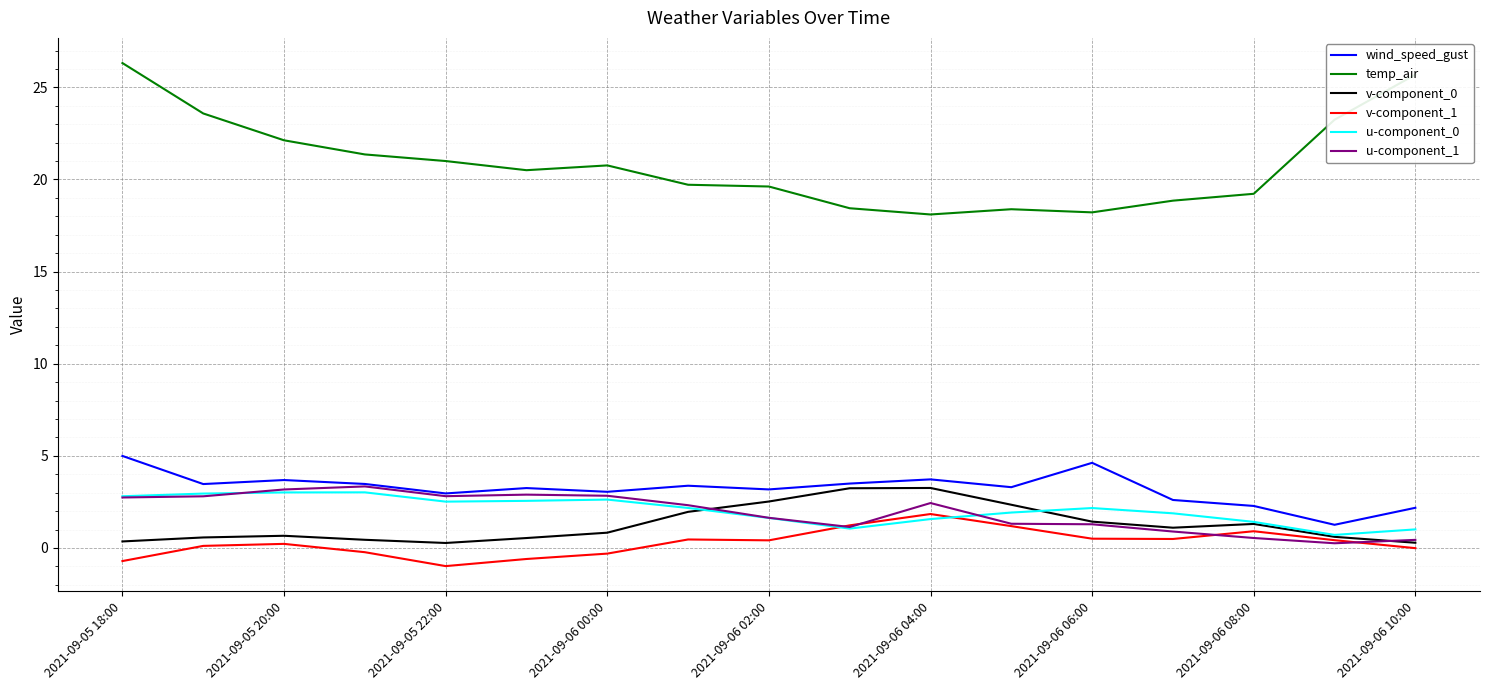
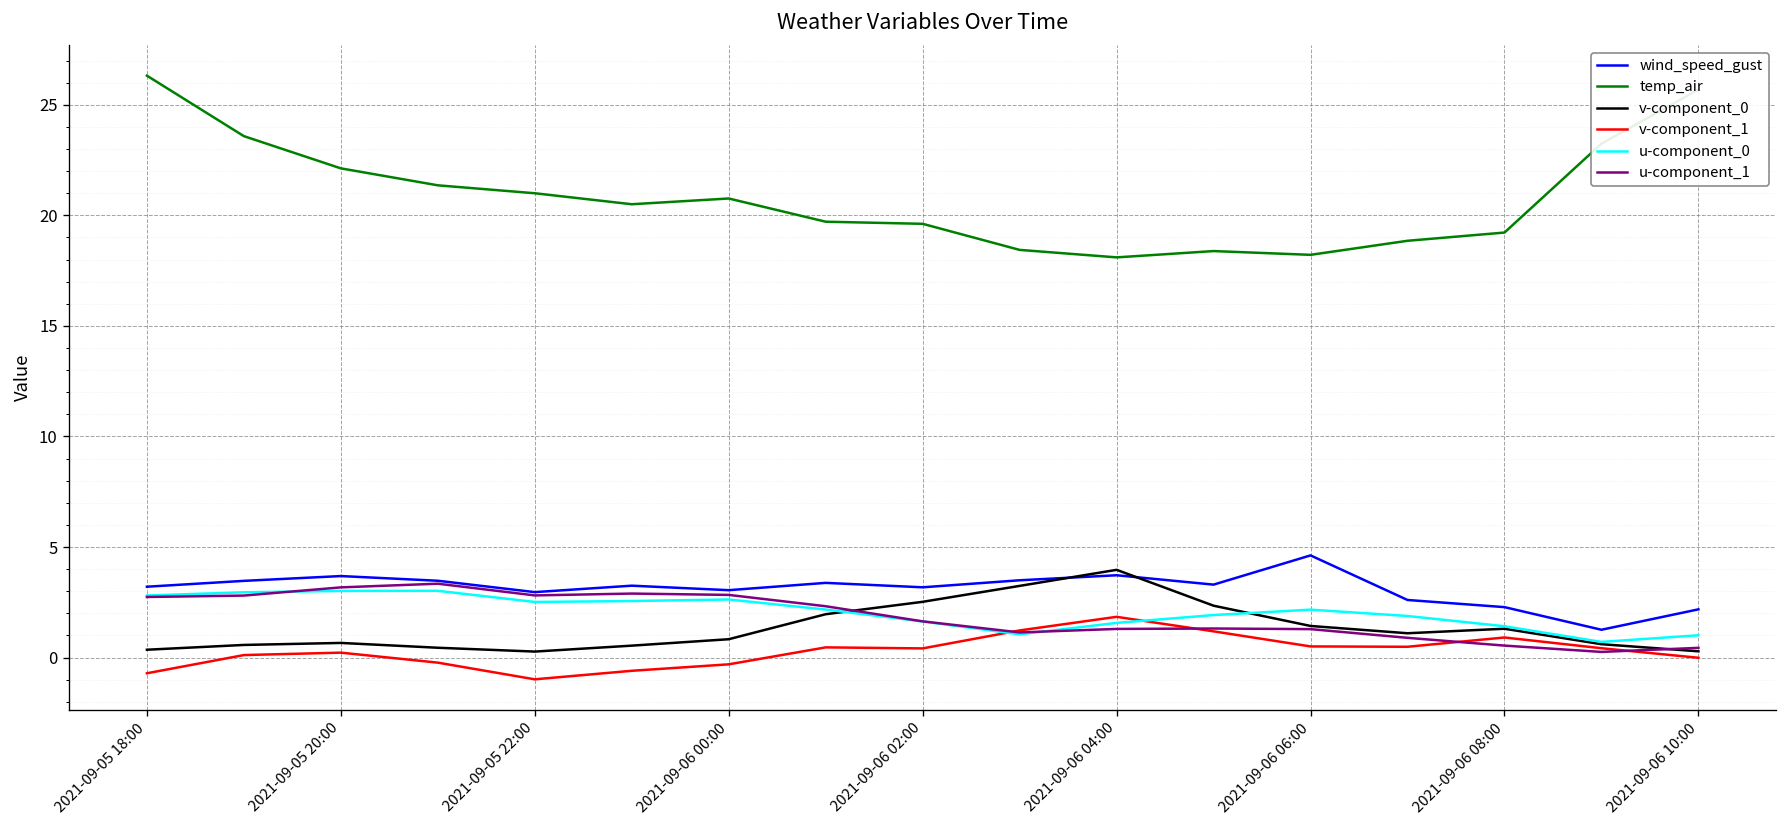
wind_speed_gust, 2021-09-05 18:00: 5.0 -> 3.2
v-component_0, 2021-09-06 04:00: 3.3 -> 4.0
u-component_1, 2021-09-06 04:00: 2.4 -> 1.3
